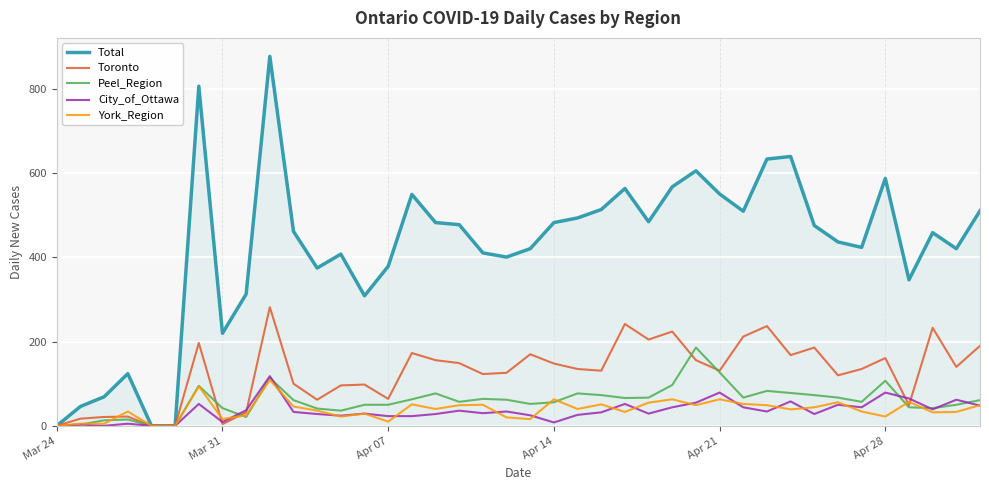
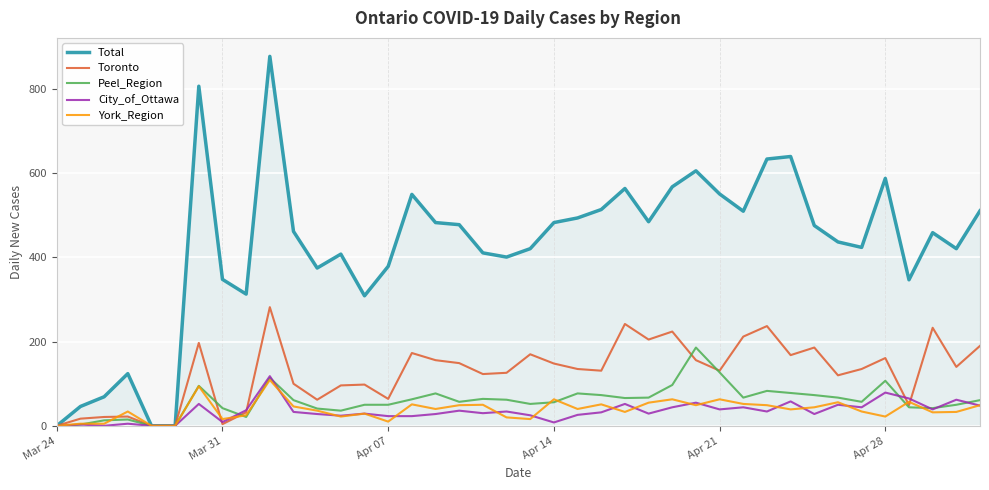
Total, Mar 31: 220 -> 350
City_of_Ottawa, Apr 21: 80 -> 40
